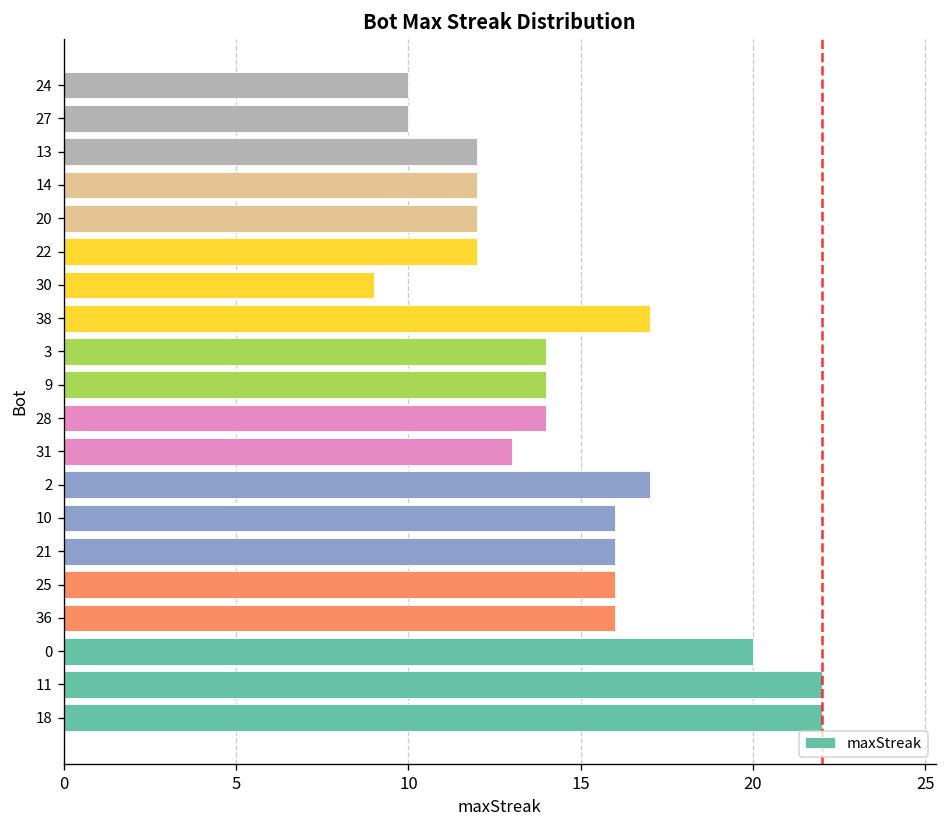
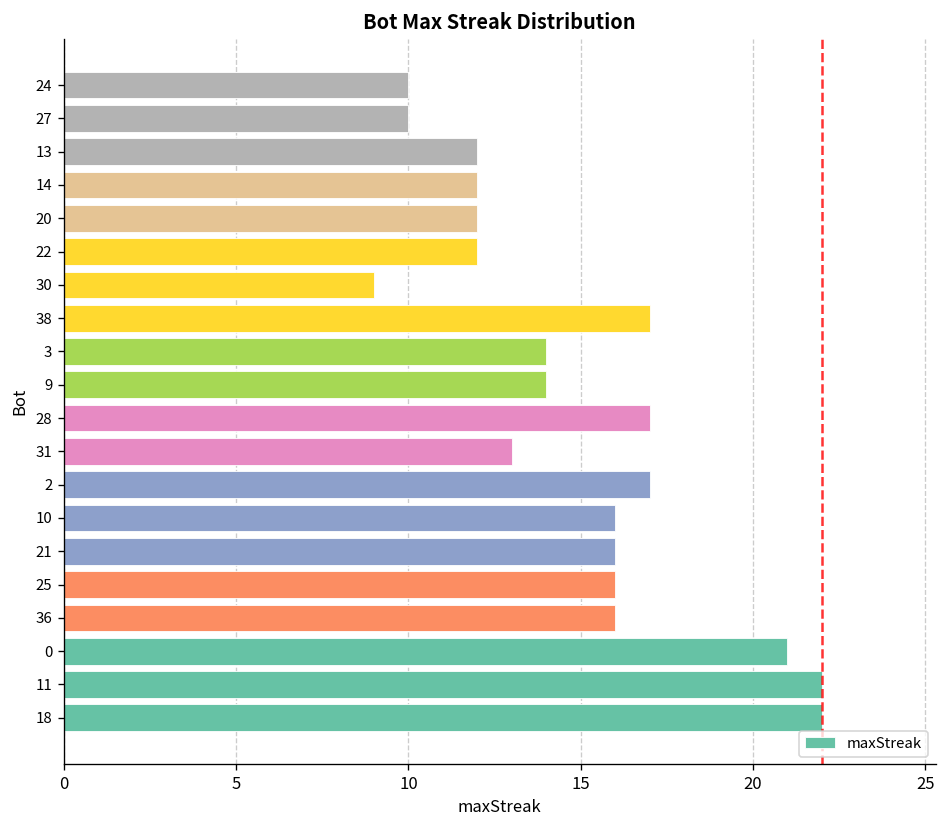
28: 14 -> 17
0: 20 -> 21
